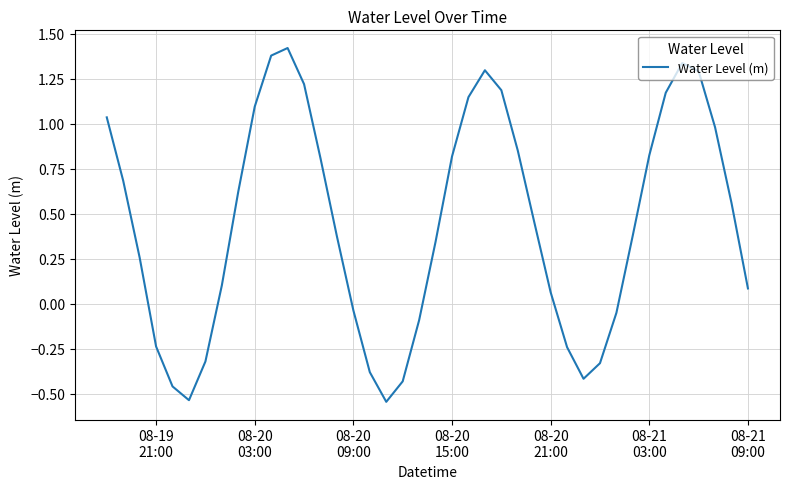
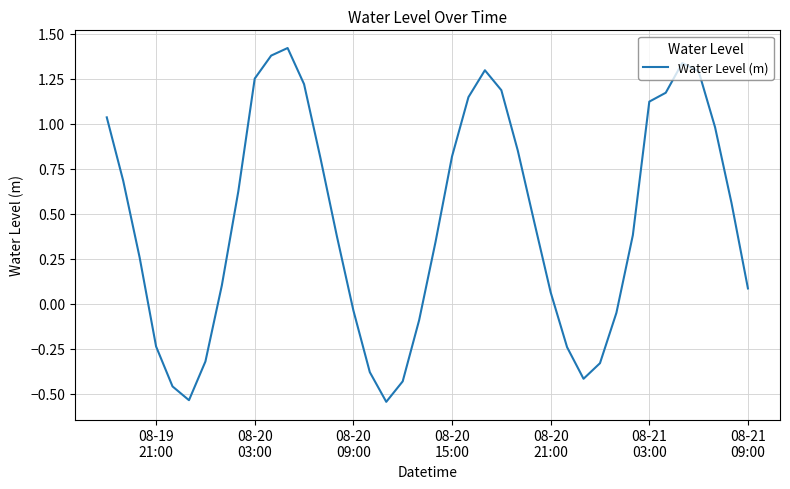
08-20 03:00: 1.10 -> 1.25
08-21 03:00: 0.83 -> 1.12
